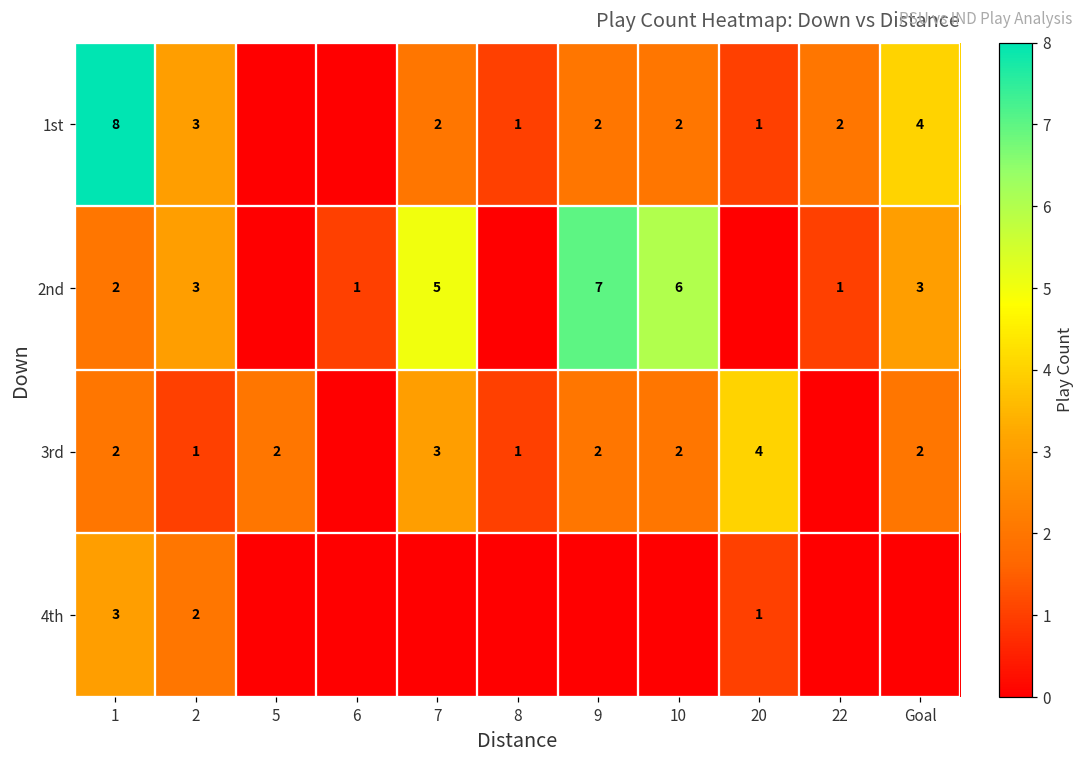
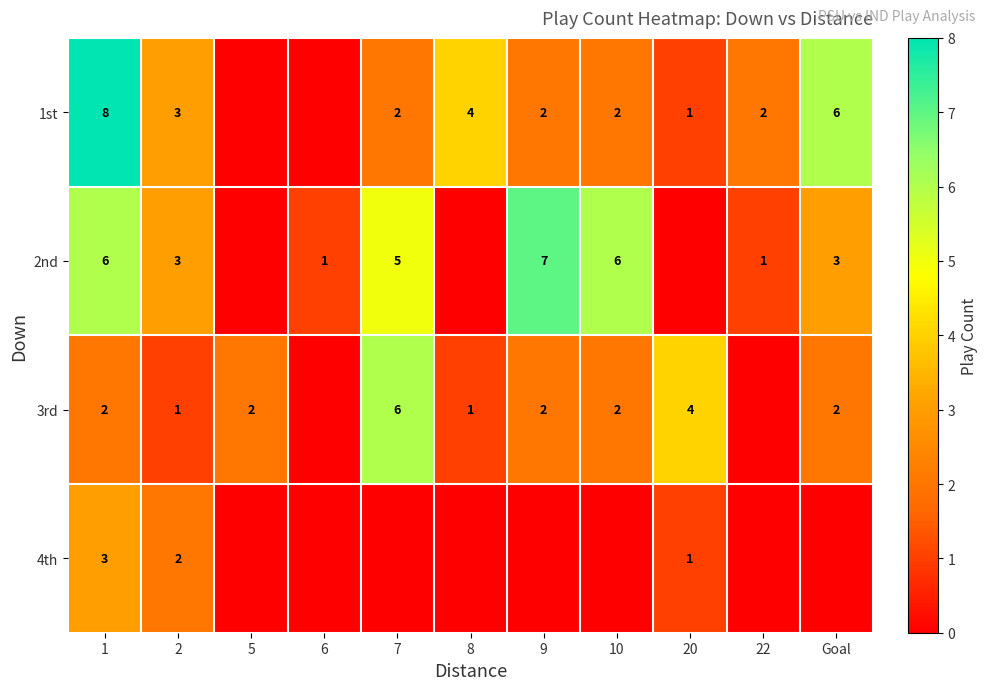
1st, 8: 1 -> 4
1st, Goal: 4 -> 6
2nd, 1: 2 -> 6
3rd, 7: 3 -> 6
